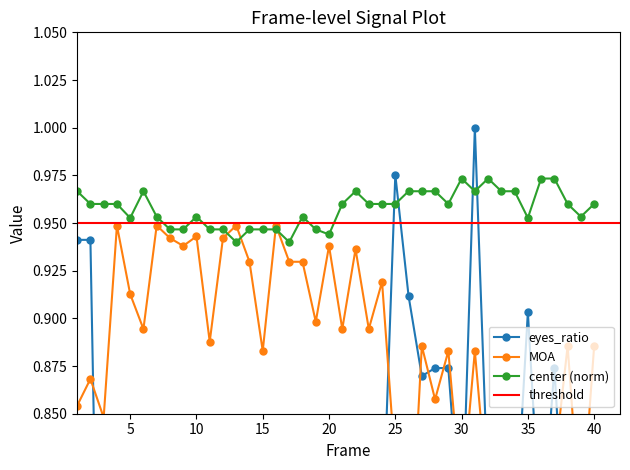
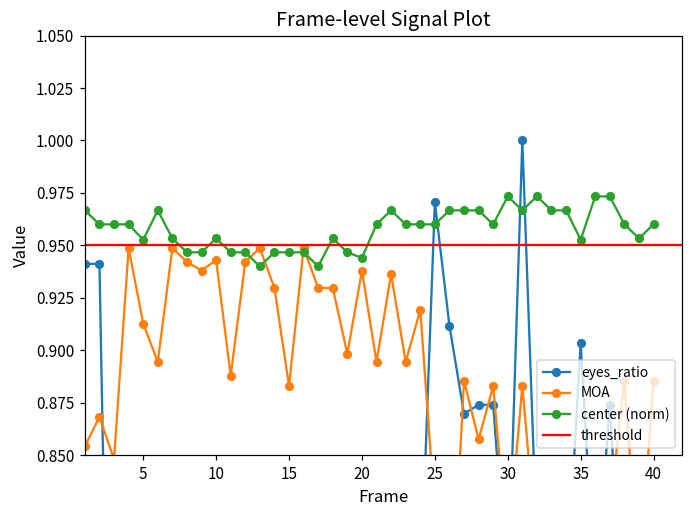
eyes_ratio, 25: 0.975 -> 0.971
